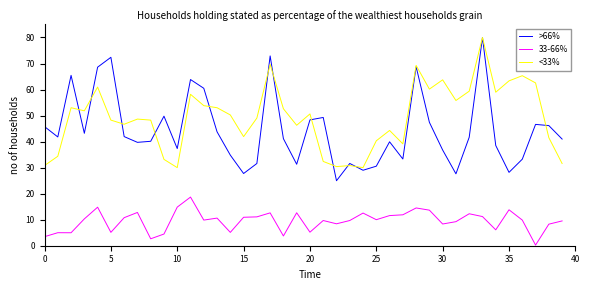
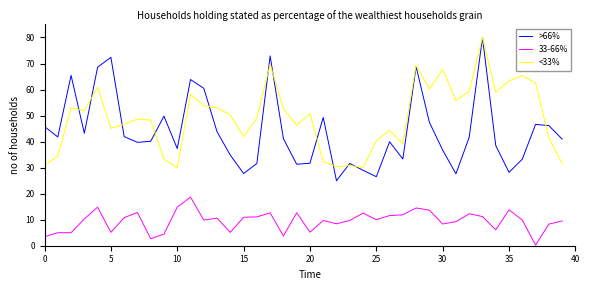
<33%, 5: 48 -> 45
>66%, 20: 48 -> 32
>66%, 25: 31 -> 27
<33%, 30: 64 -> 68
